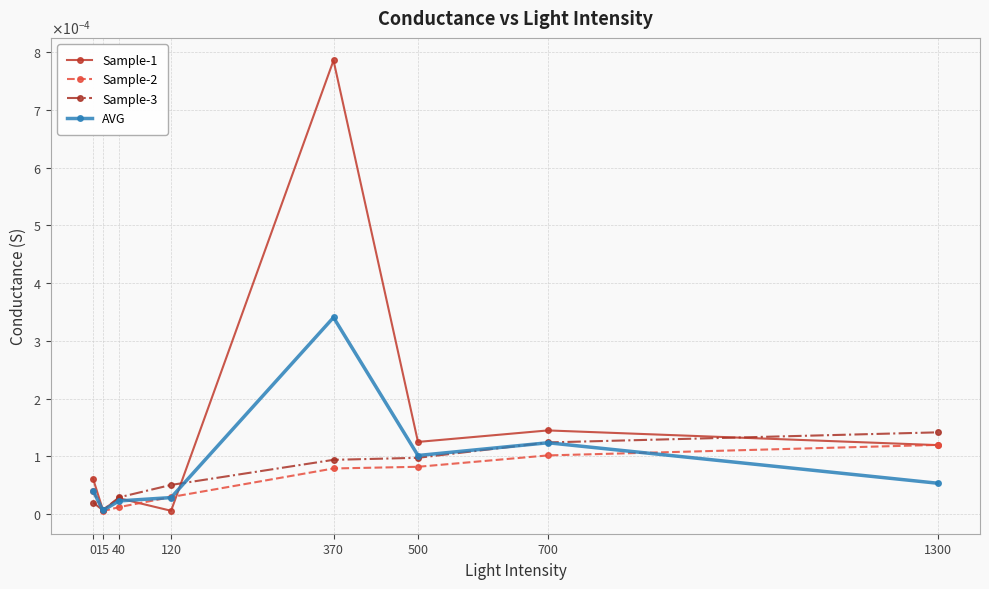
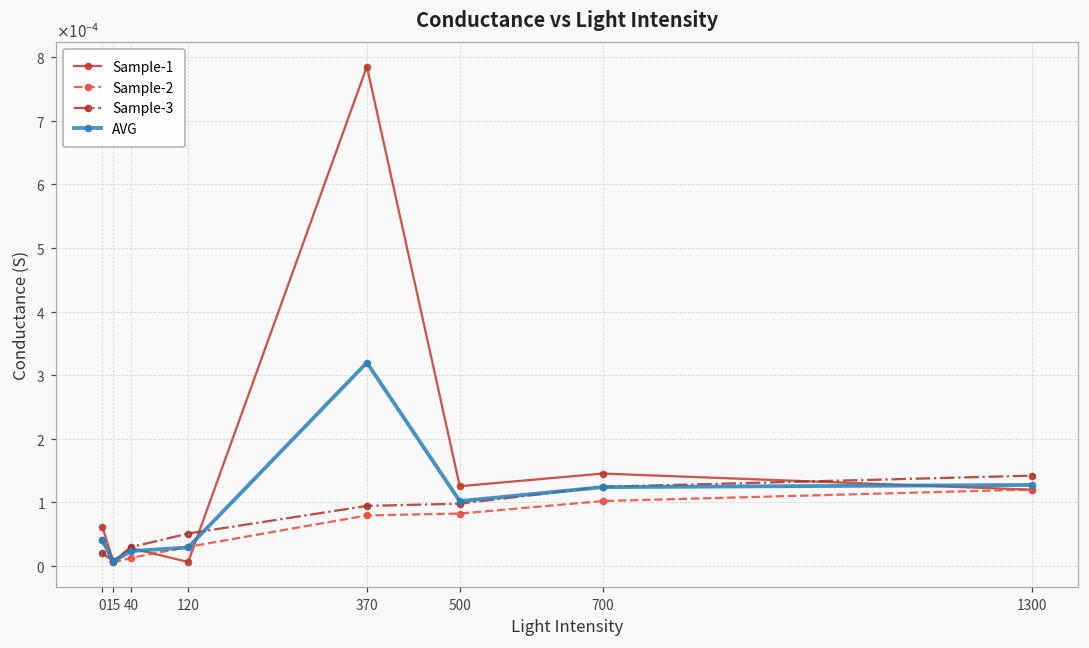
AVG, 370: 0.00034 -> 0.00032
AVG, 1300: 0.00005 -> 0.00013
